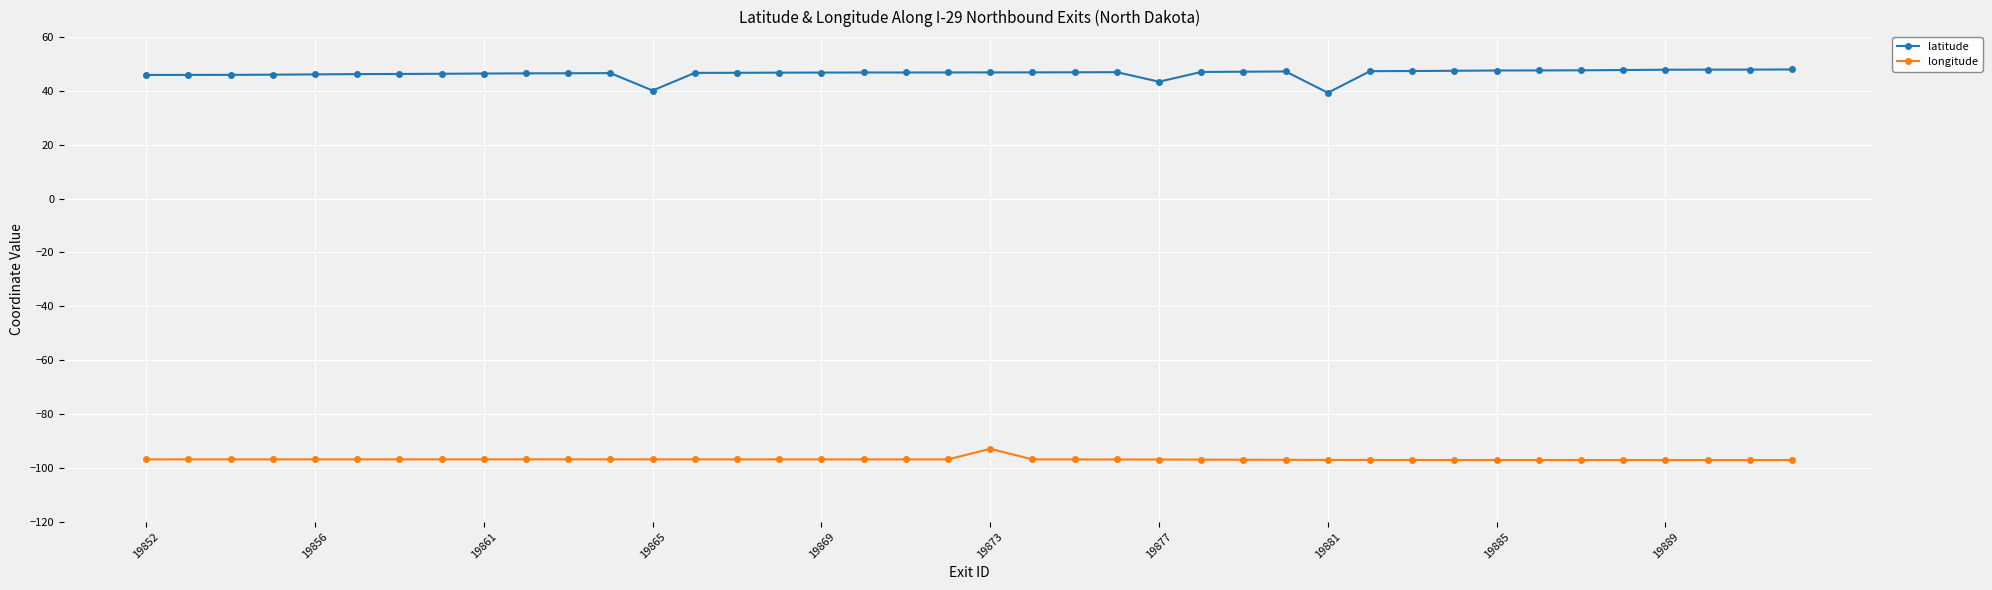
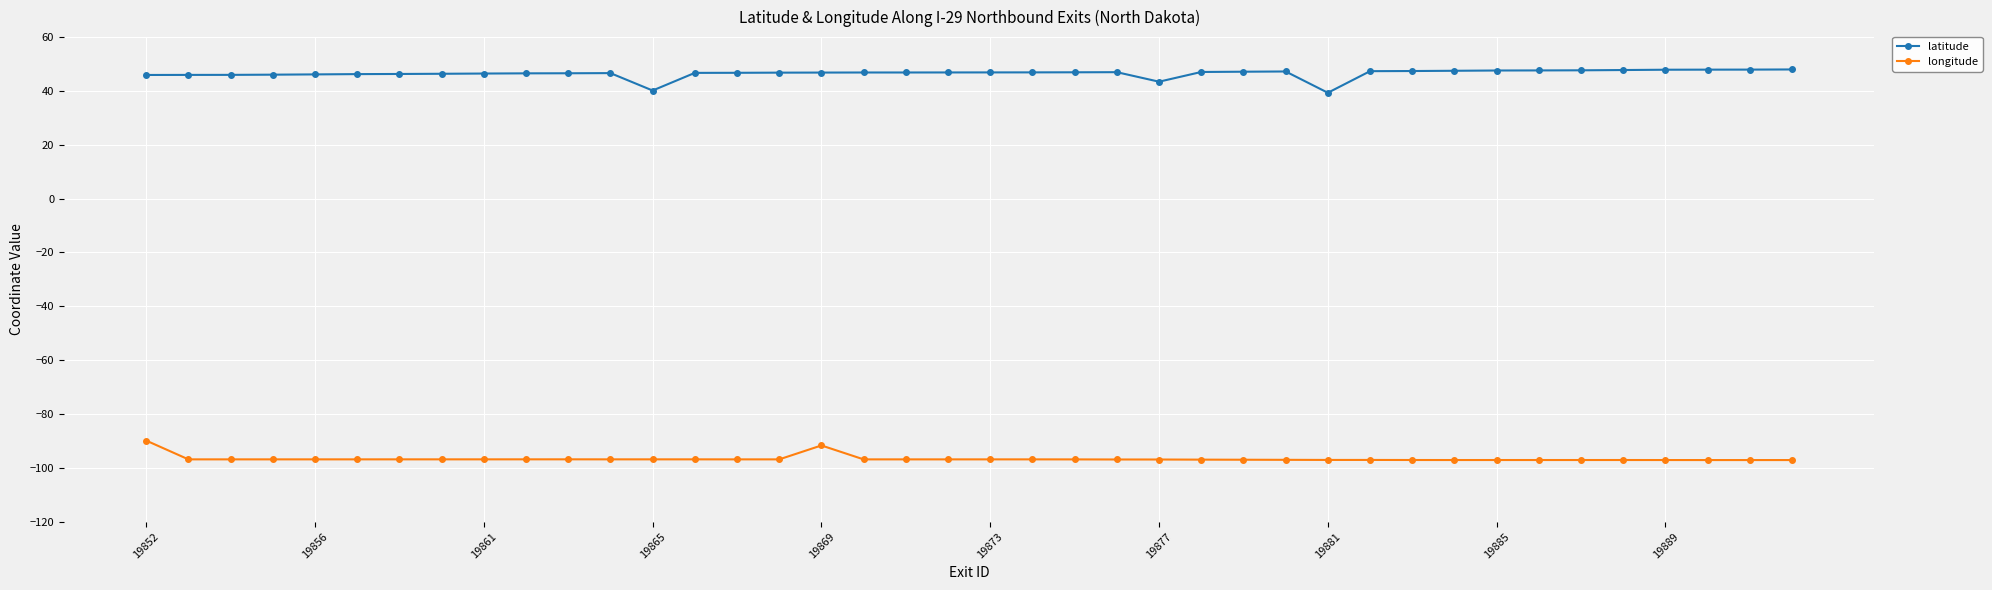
longitude, 19852: -97 -> -90
longitude, 19869: -97 -> -92
longitude, 19873: -93 -> -97
